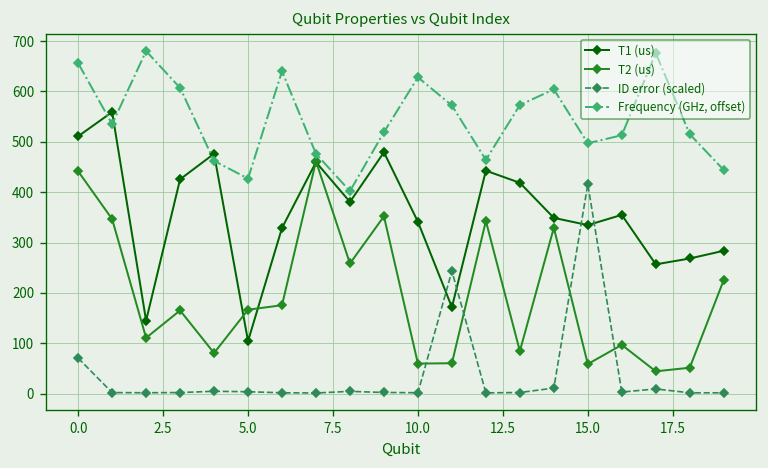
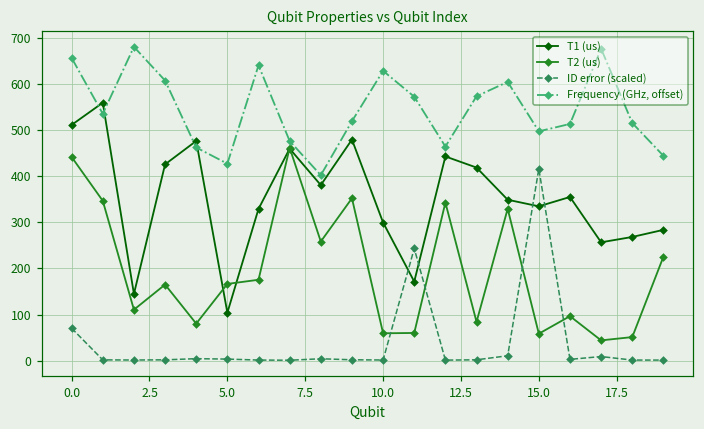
T1 (us), 10.0: 340 -> 300
